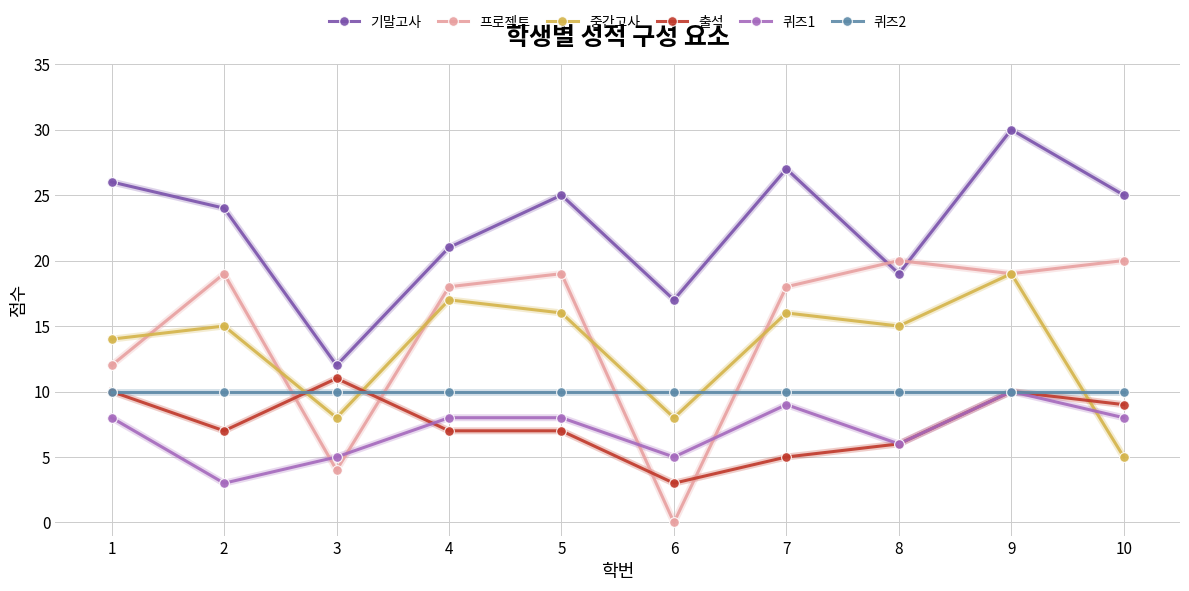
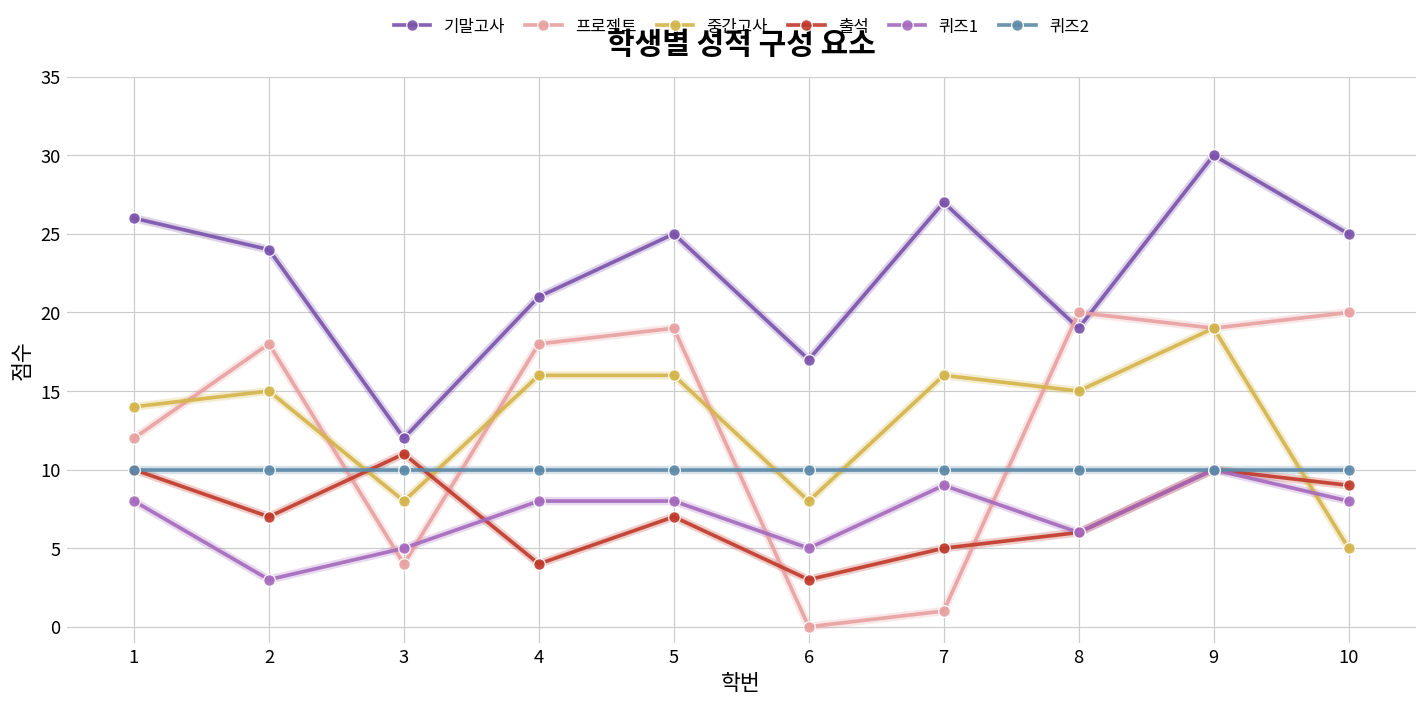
프로젝트, 2: 19 -> 18
중간고사, 4: 17 -> 16
출석, 4: 7 -> 4
프로젝트, 7: 18 -> 1
